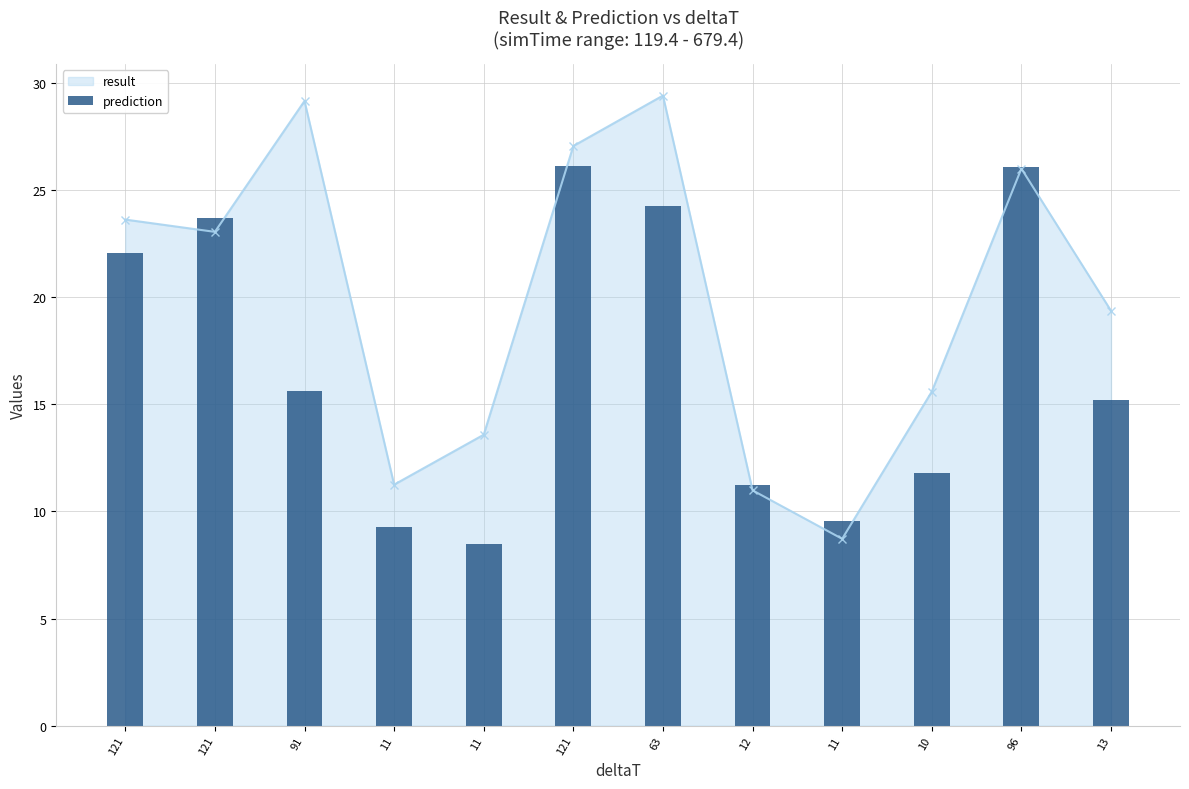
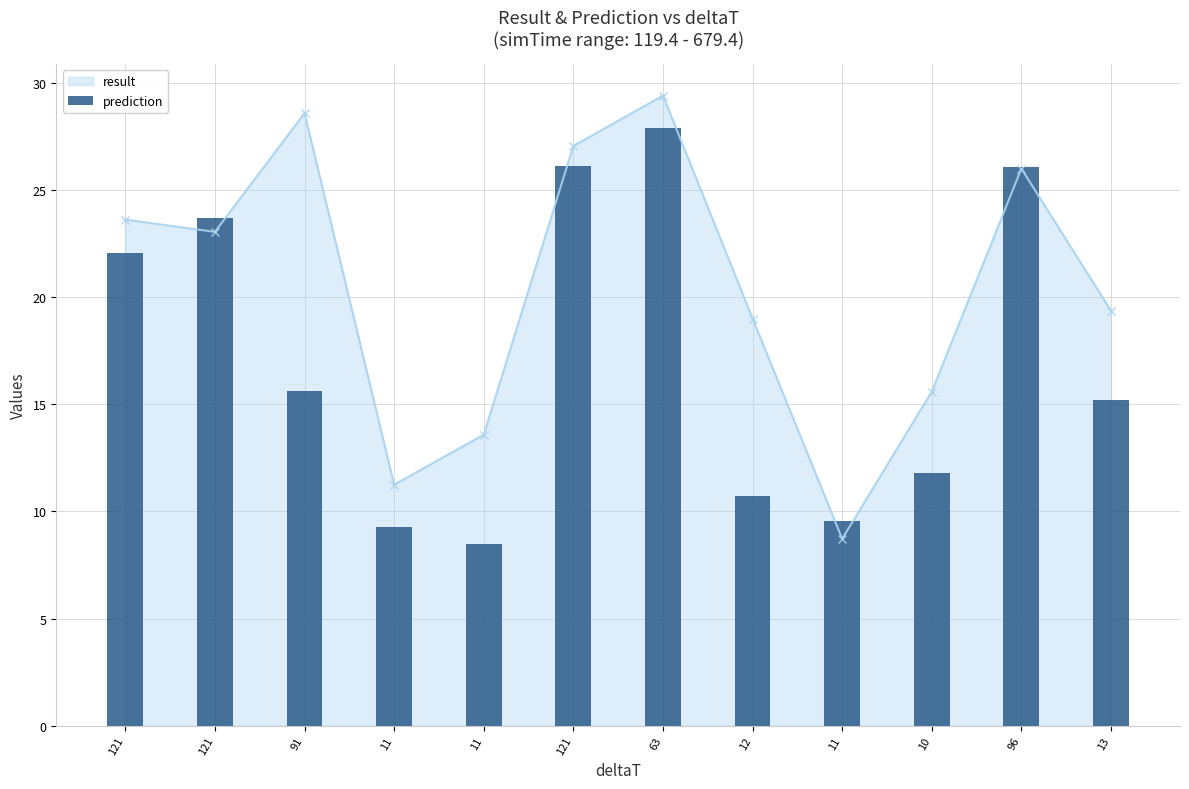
result, 91: 29.2 -> 28.6
prediction, 63: 24.2 -> 27.9
prediction, 12: 11.2 -> 10.7
result, 12: 11.0 -> 19.0
